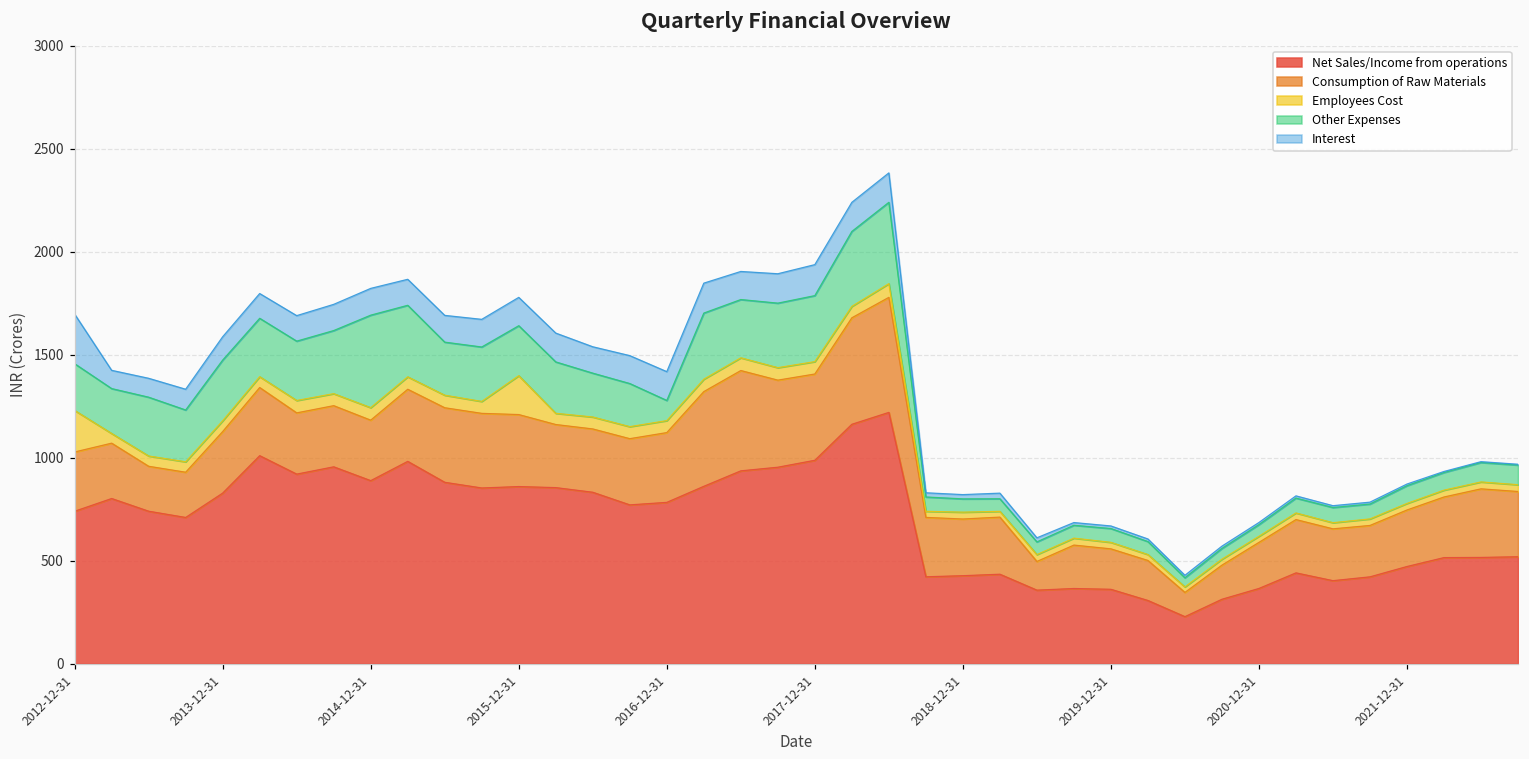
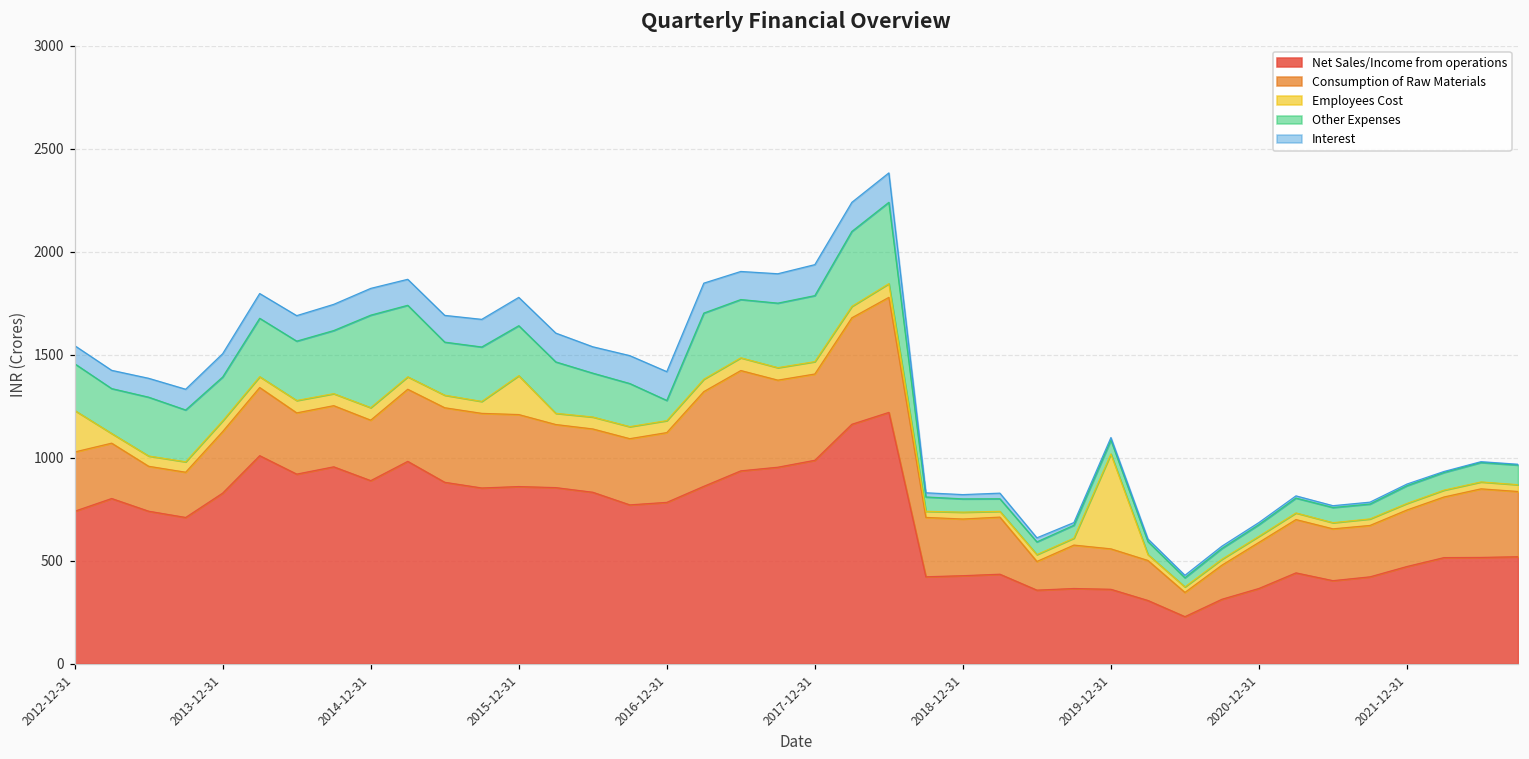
Interest, 2012-12-31: 240 -> 90
Other Expenses, 2013-12-31: 290 -> 210
Employees Cost, 2019-12-31: 30 -> 460
